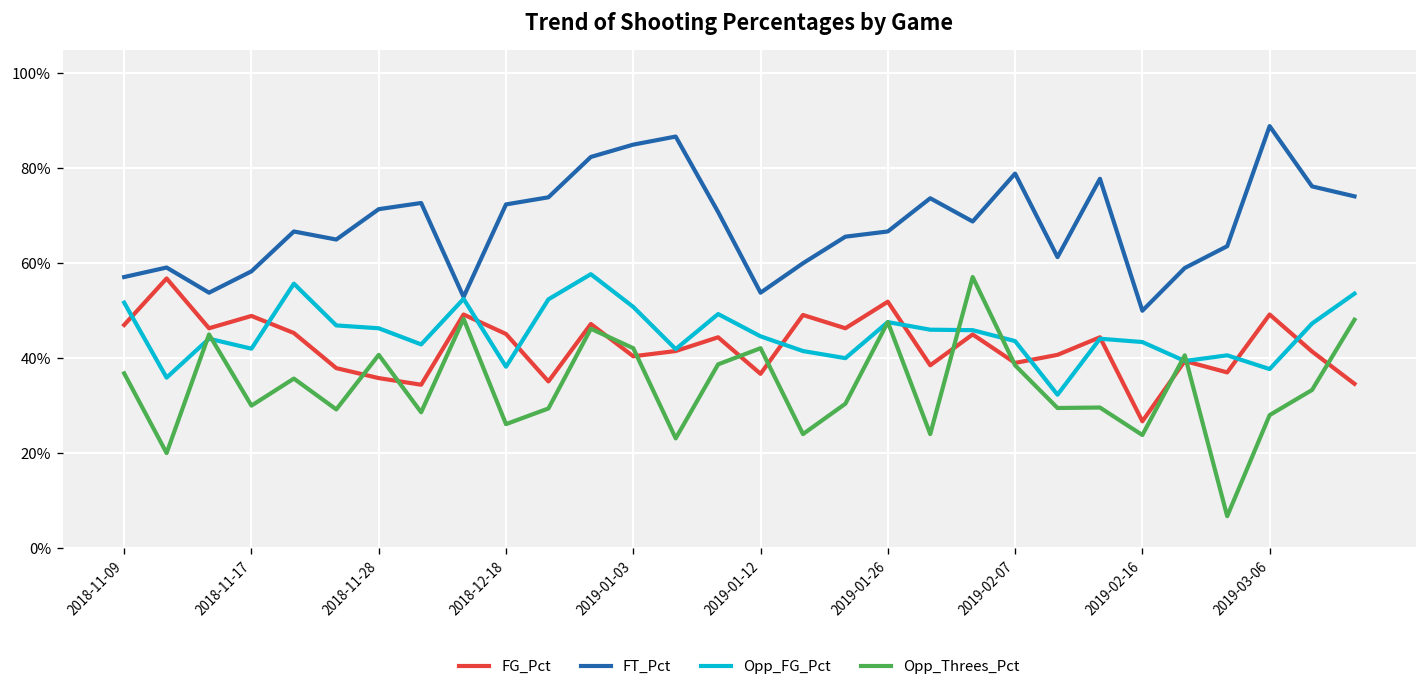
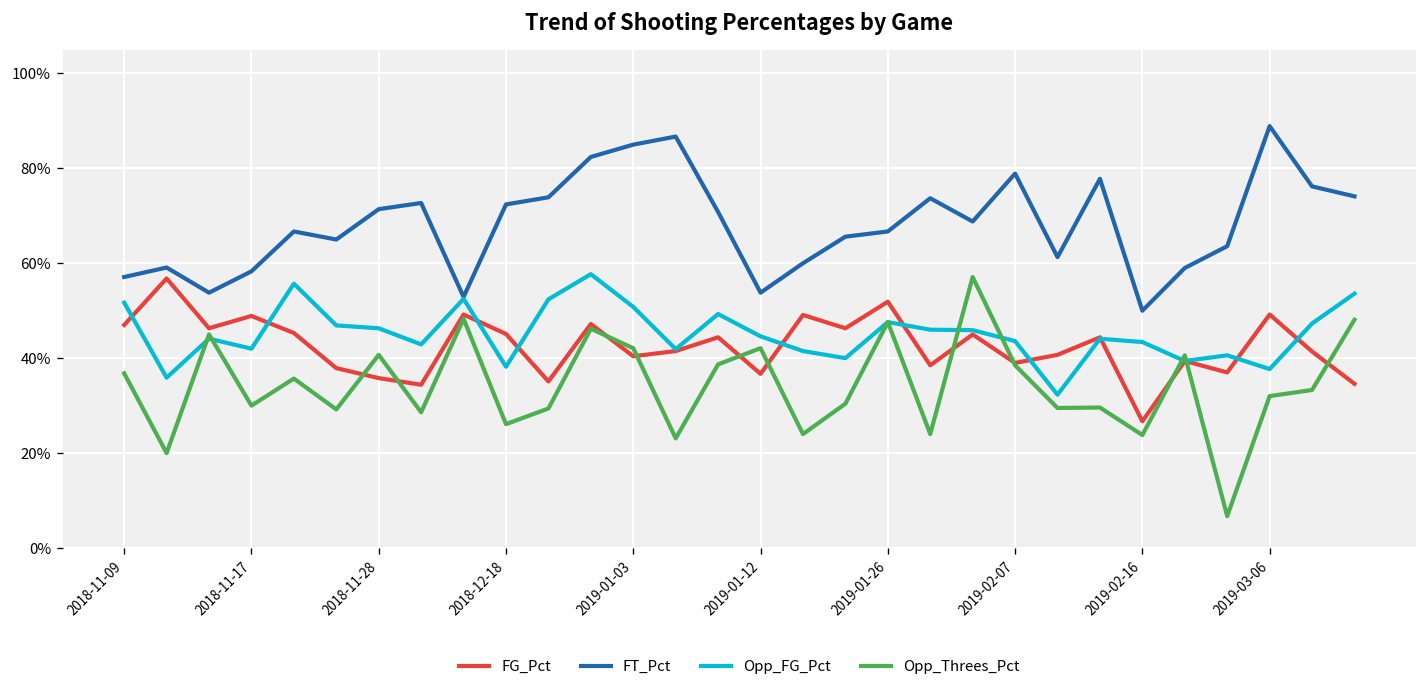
Opp_Threes_Pct, 2019-03-06: 28% -> 32%
